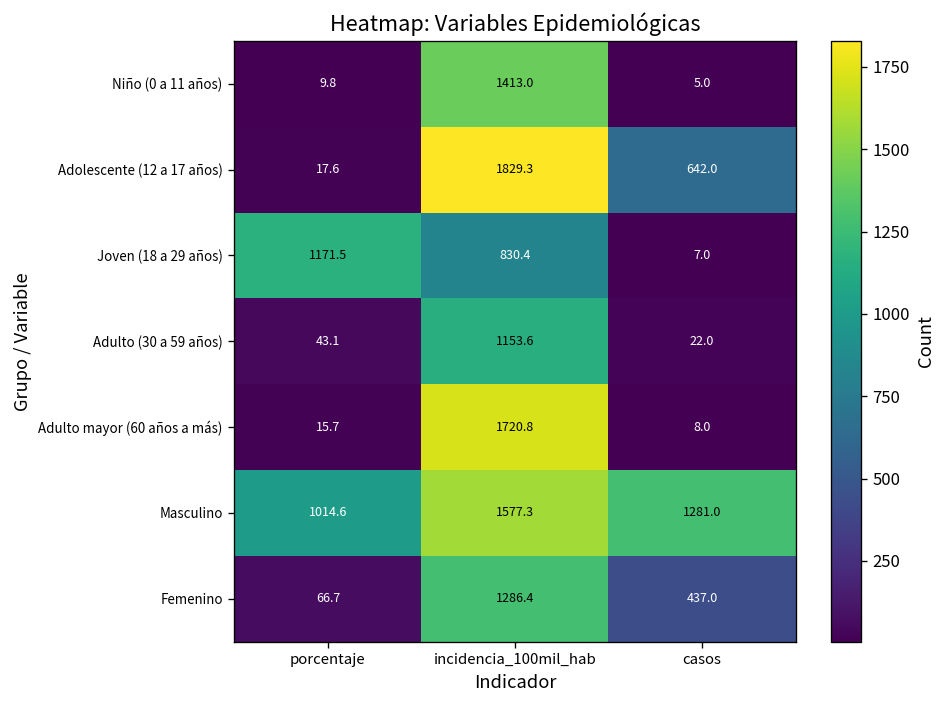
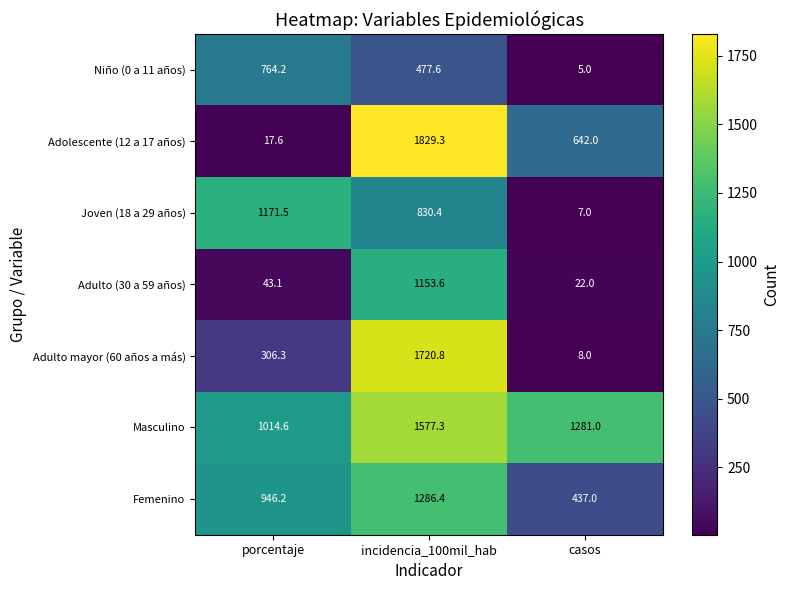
Niño (0 a 11 años), porcentaje: 9.8 -> 764.2
Niño (0 a 11 años), incidencia_100mil_hab: 1413.0 -> 477.6
Adulto mayor (60 años a más), porcentaje: 15.7 -> 306.3
Femenino, porcentaje: 66.7 -> 946.2
